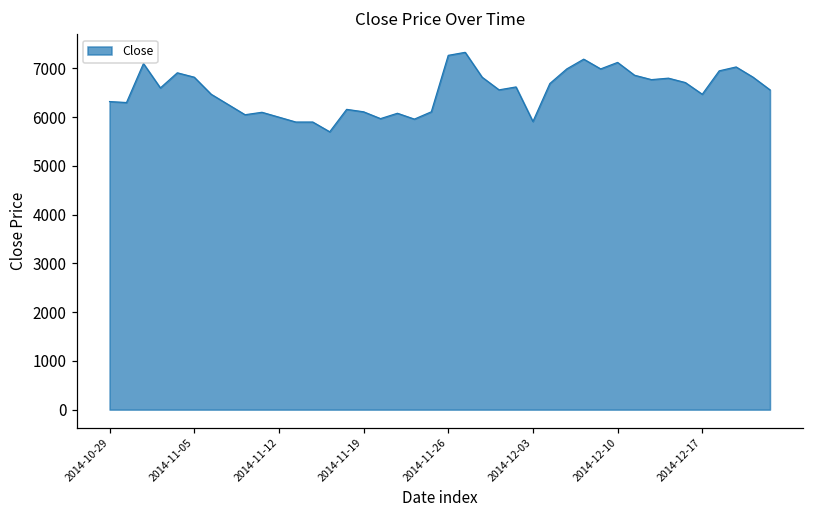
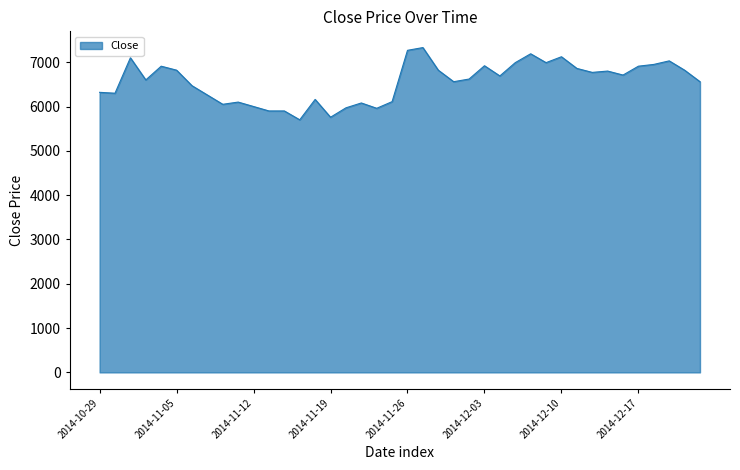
2014-11-19: 6100 -> 5800
2014-12-03: 5900 -> 6900
2014-12-17: 6500 -> 6900
